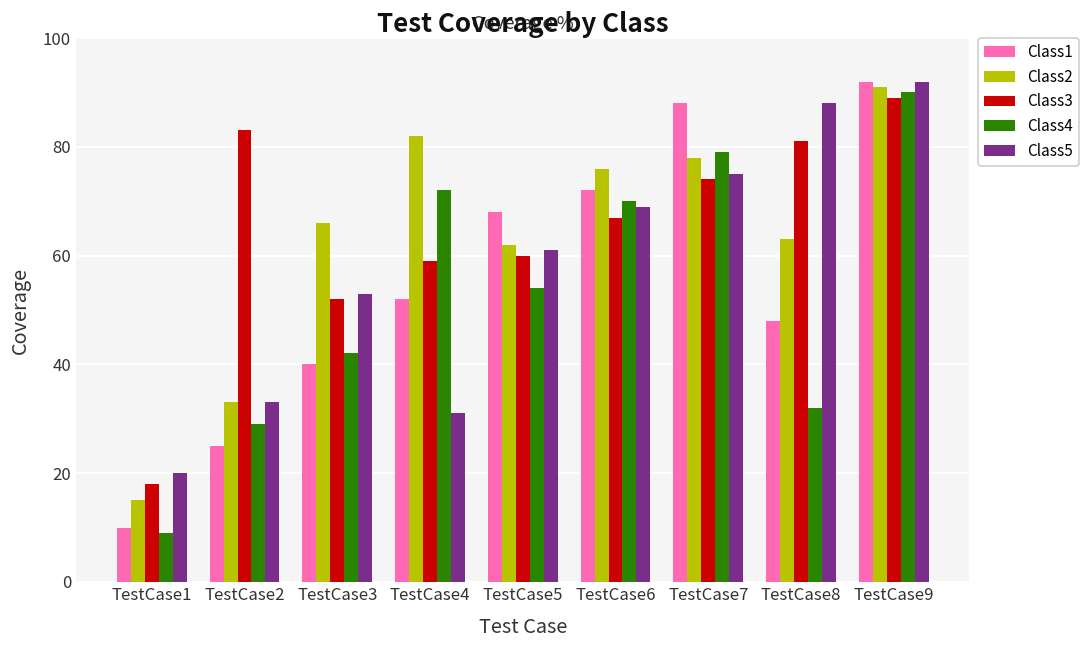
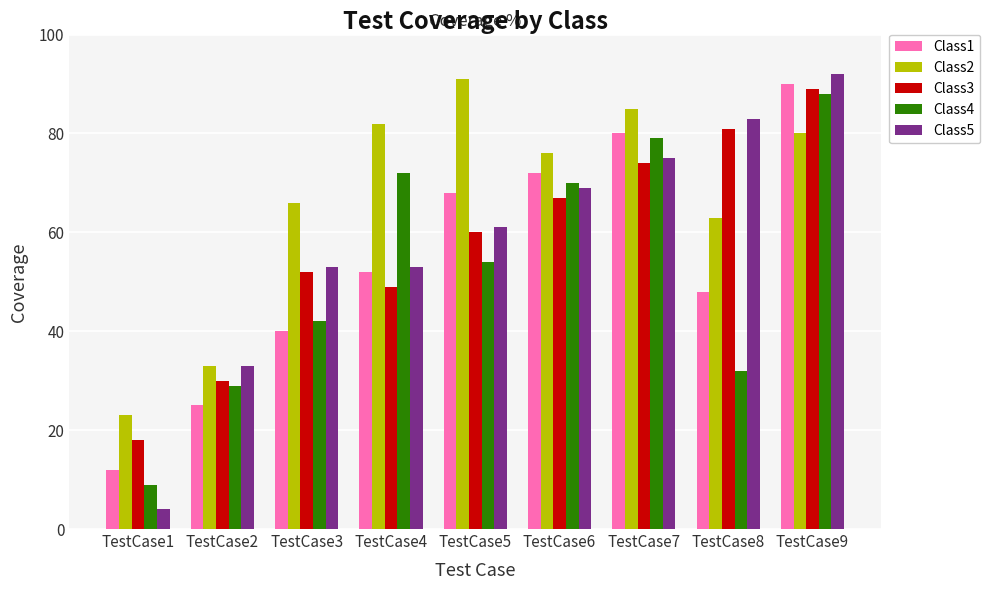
Class1, TestCase1: 10 -> 12
Class2, TestCase1: 15 -> 23
Class5, TestCase1: 20 -> 4
Class3, TestCase2: 83 -> 30
Class3, TestCase4: 59 -> 49
Class5, TestCase4: 31 -> 53
Class2, TestCase5: 62 -> 91
Class1, TestCase7: 88 -> 80
Class2, TestCase7: 78 -> 85
Class5, TestCase8: 88 -> 83
Class1, TestCase9: 92 -> 90
Class2, TestCase9: 91 -> 80
Class4, TestCase9: 90 -> 88
